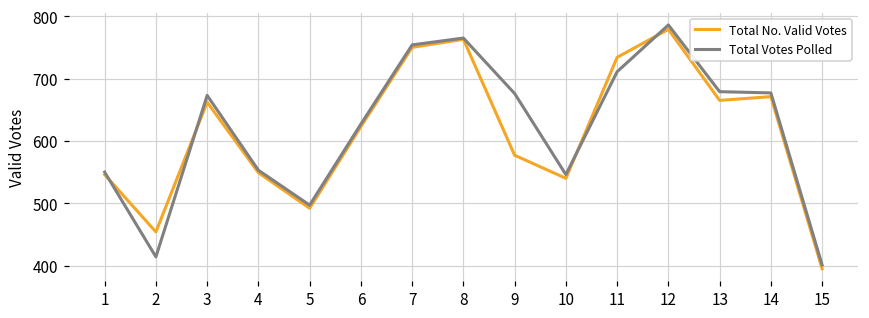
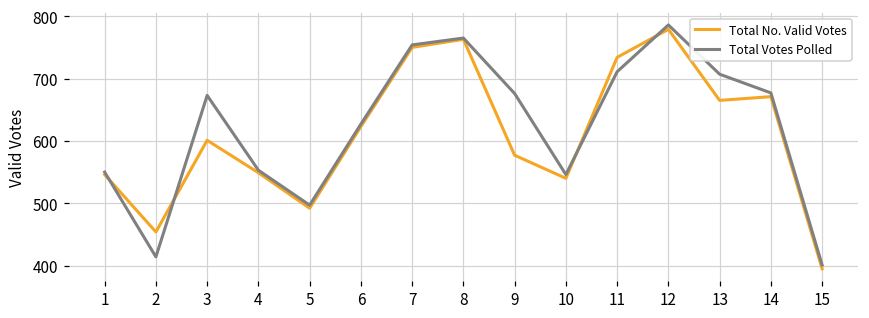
Total No. Valid Votes, 3: 660 -> 600
Total Votes Polled, 13: 680 -> 710
